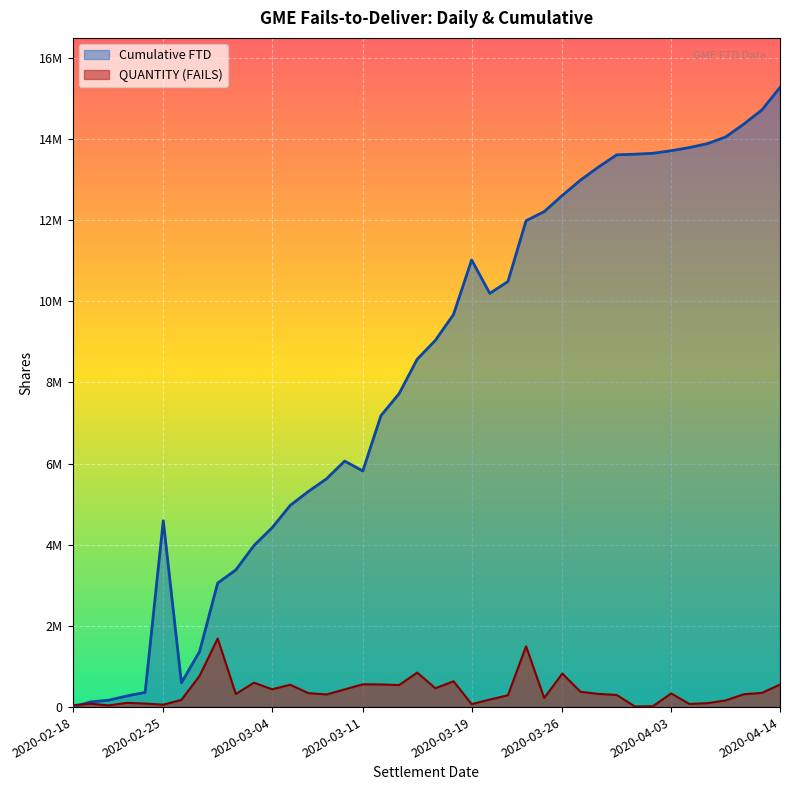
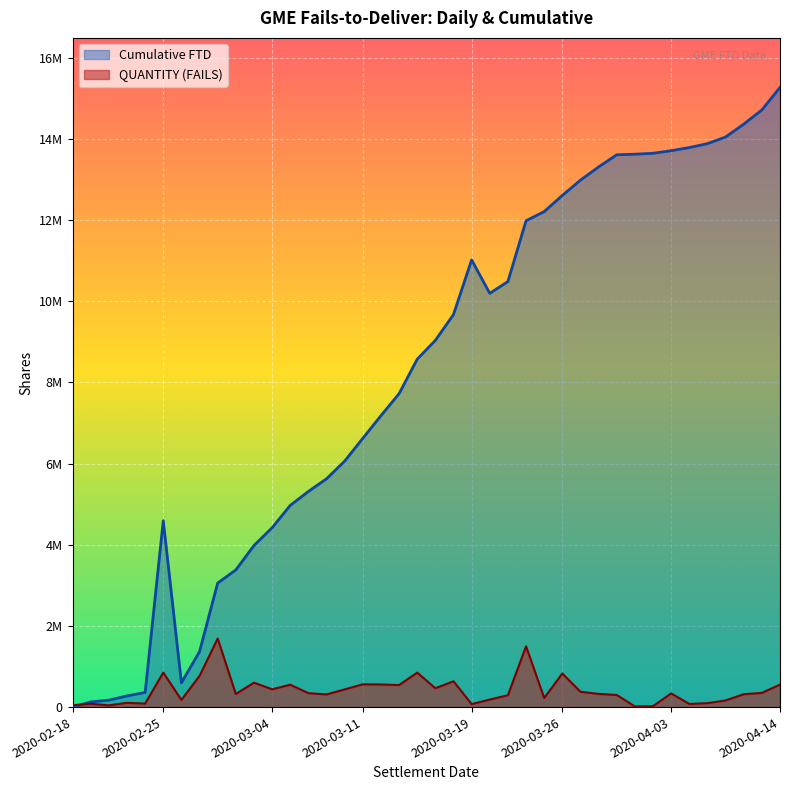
QUANTITY (FAILS), 2020-02-25: 100000 -> 800000
Cumulative FTD, 2020-03-11: 5800000 -> 6600000
